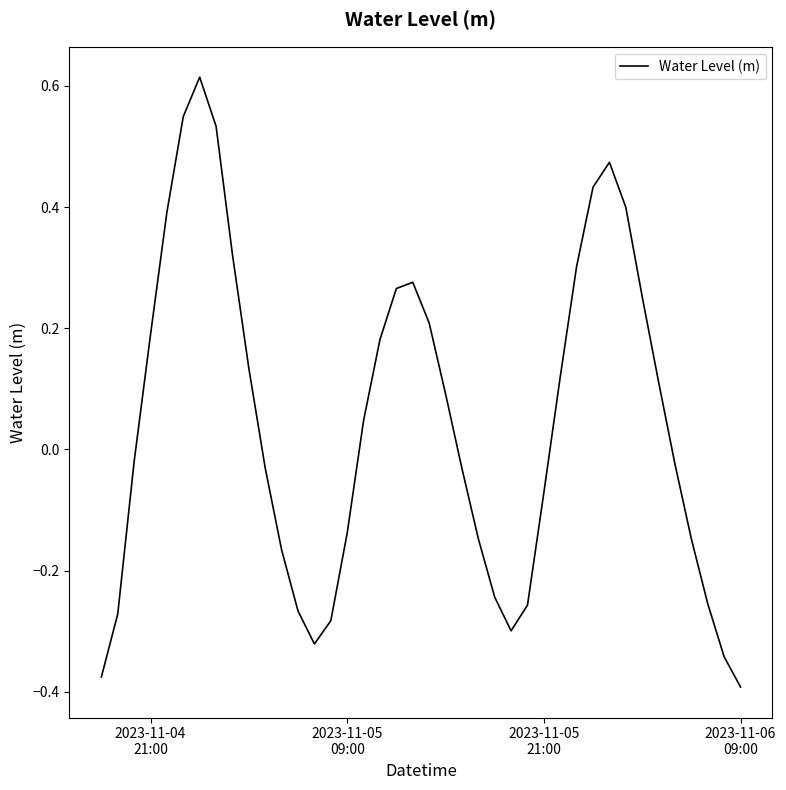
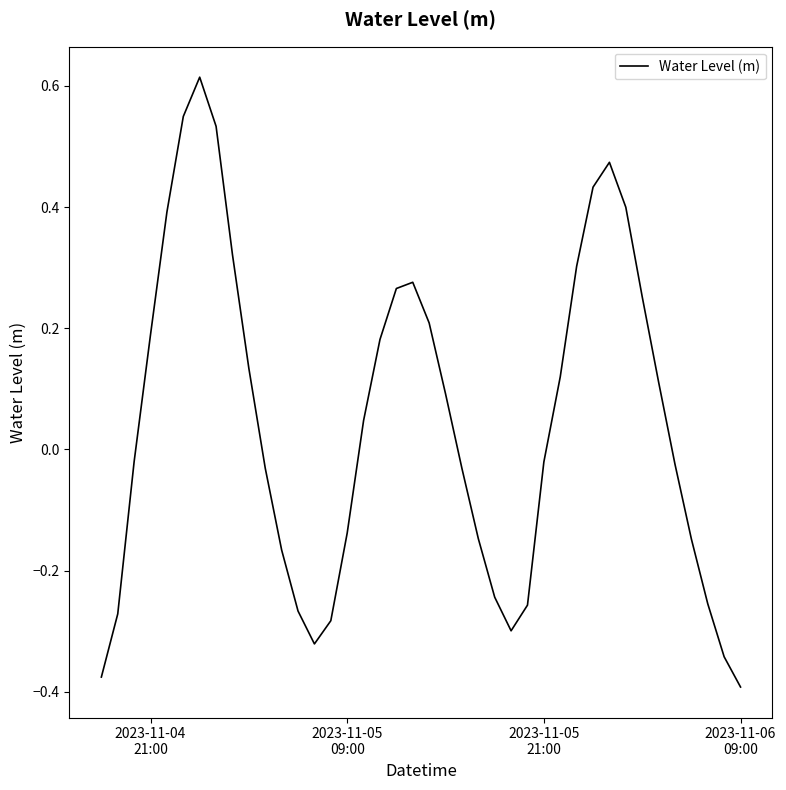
2023-11-05 21:00: -0.07 -> -0.02
